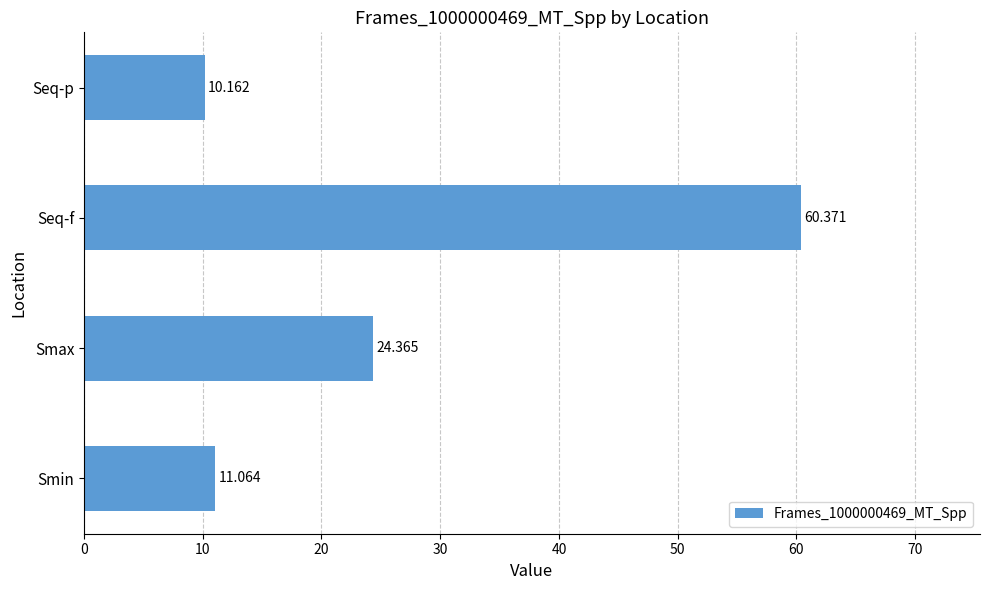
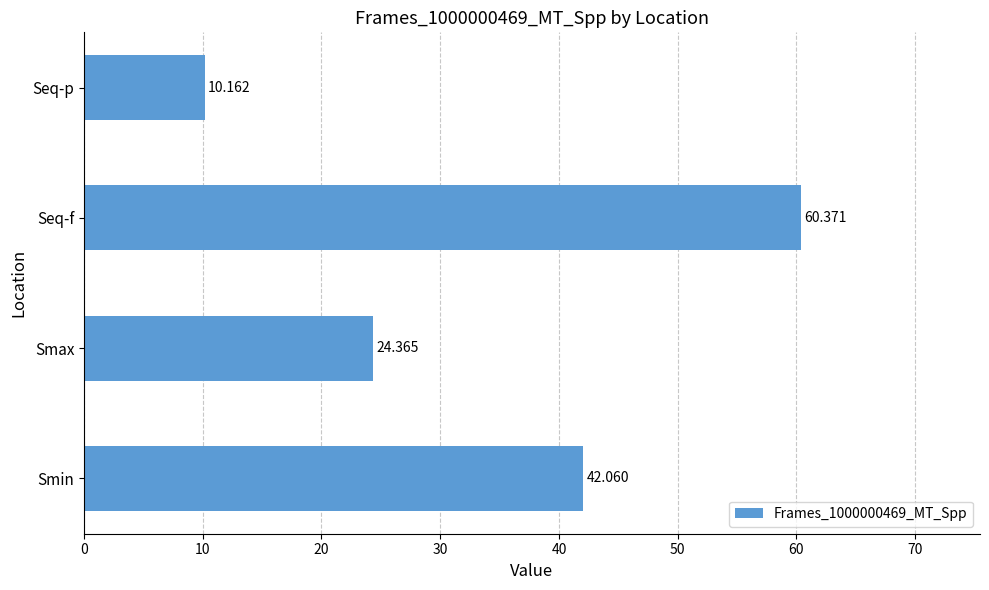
Smin: 11.064 -> 42.060
